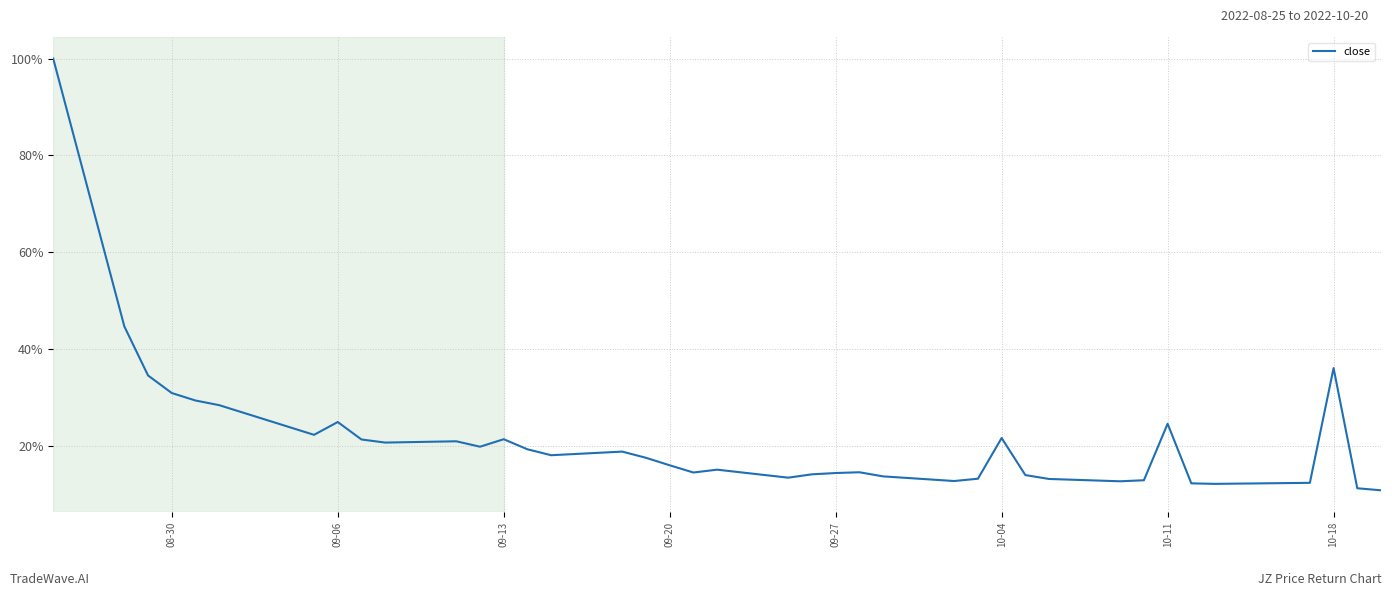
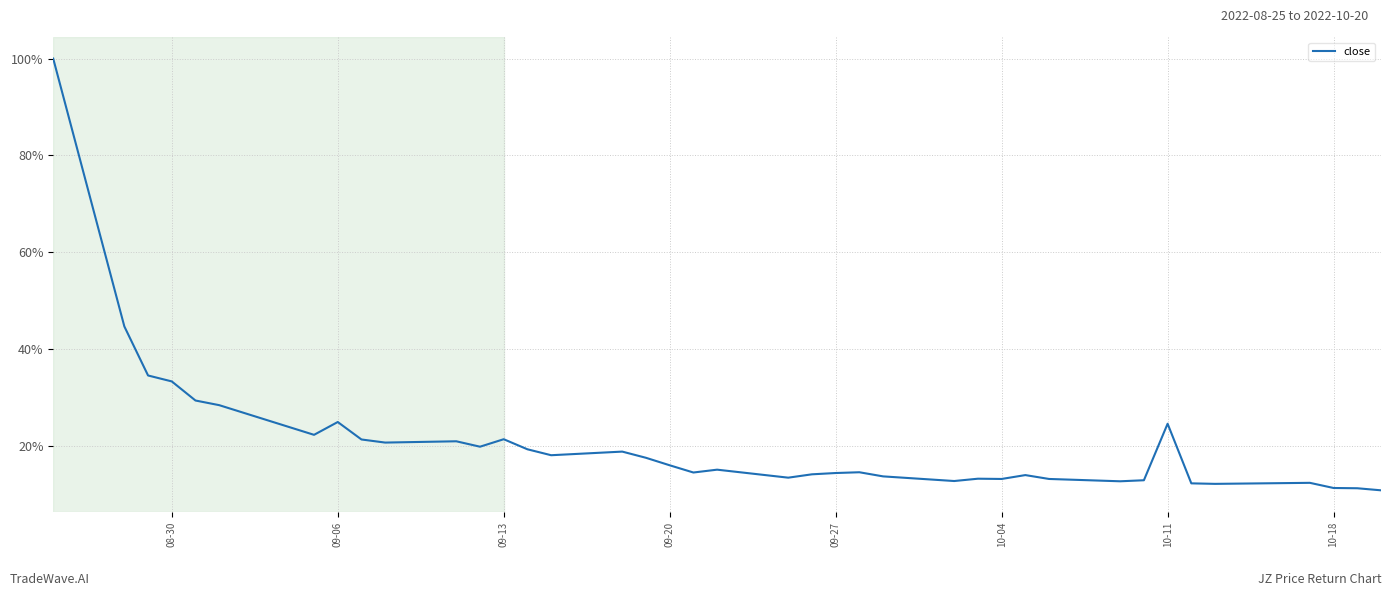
08-30: 31% -> 33%
10-04: 22% -> 13%
10-18: 36% -> 11%
